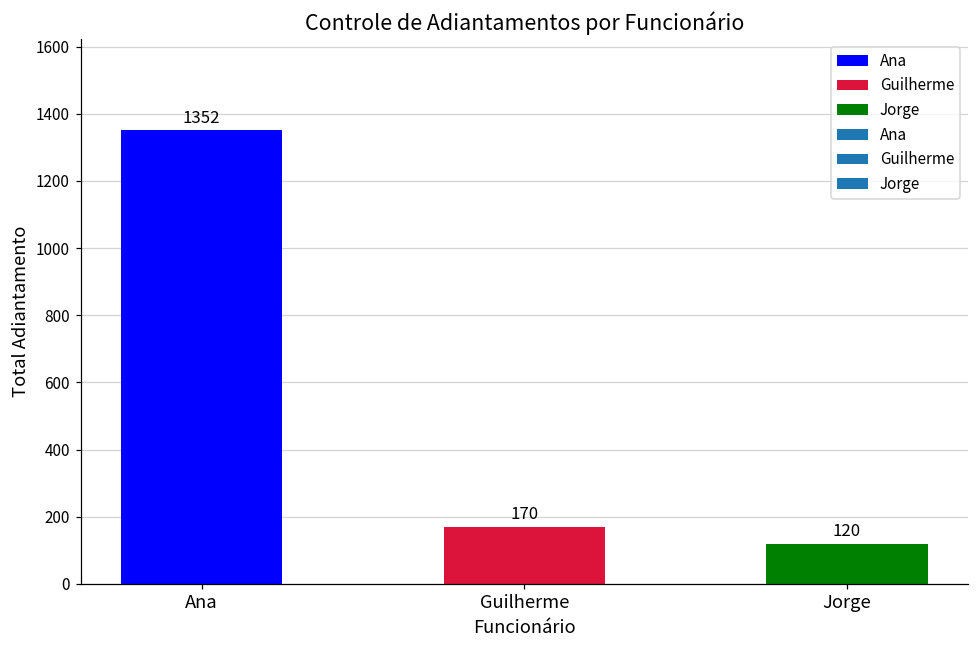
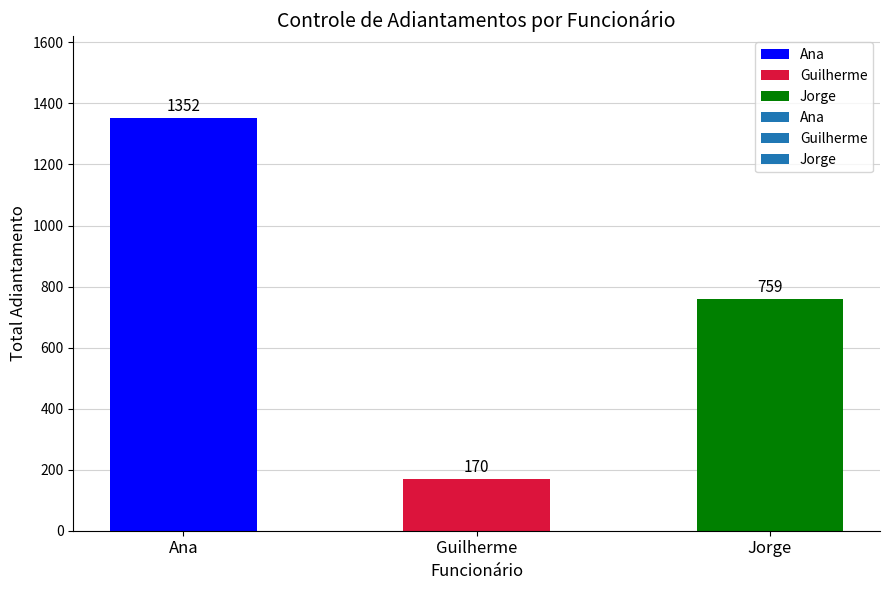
Jorge: 120 -> 759
